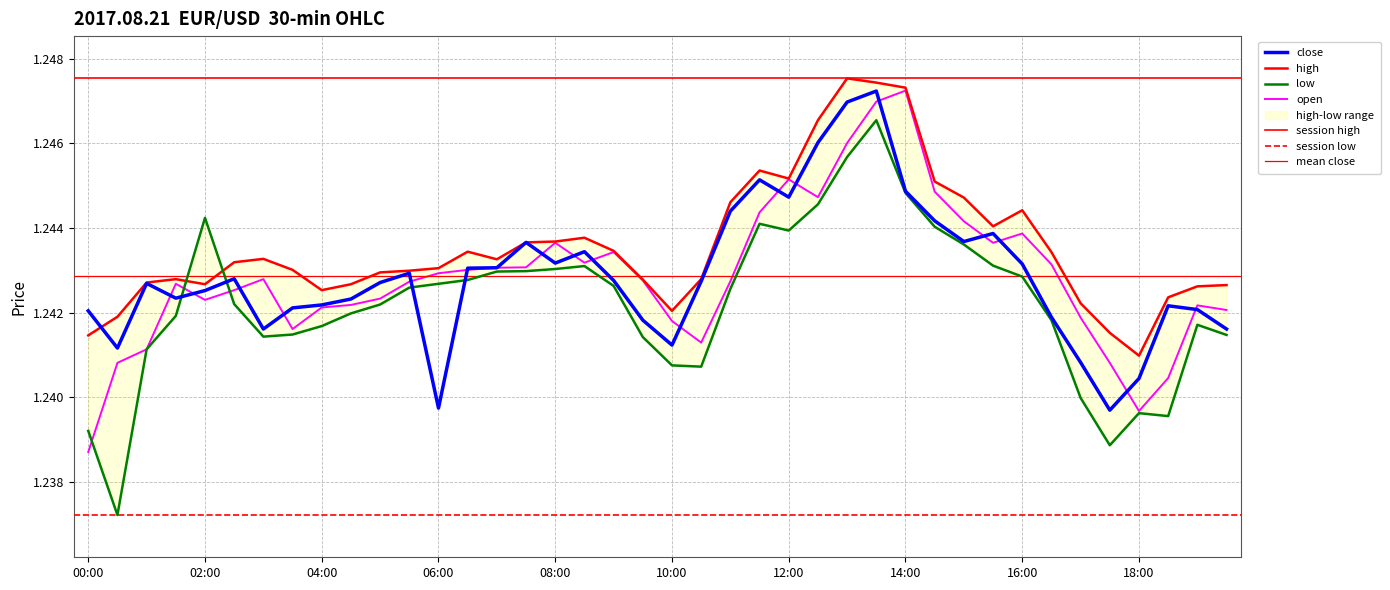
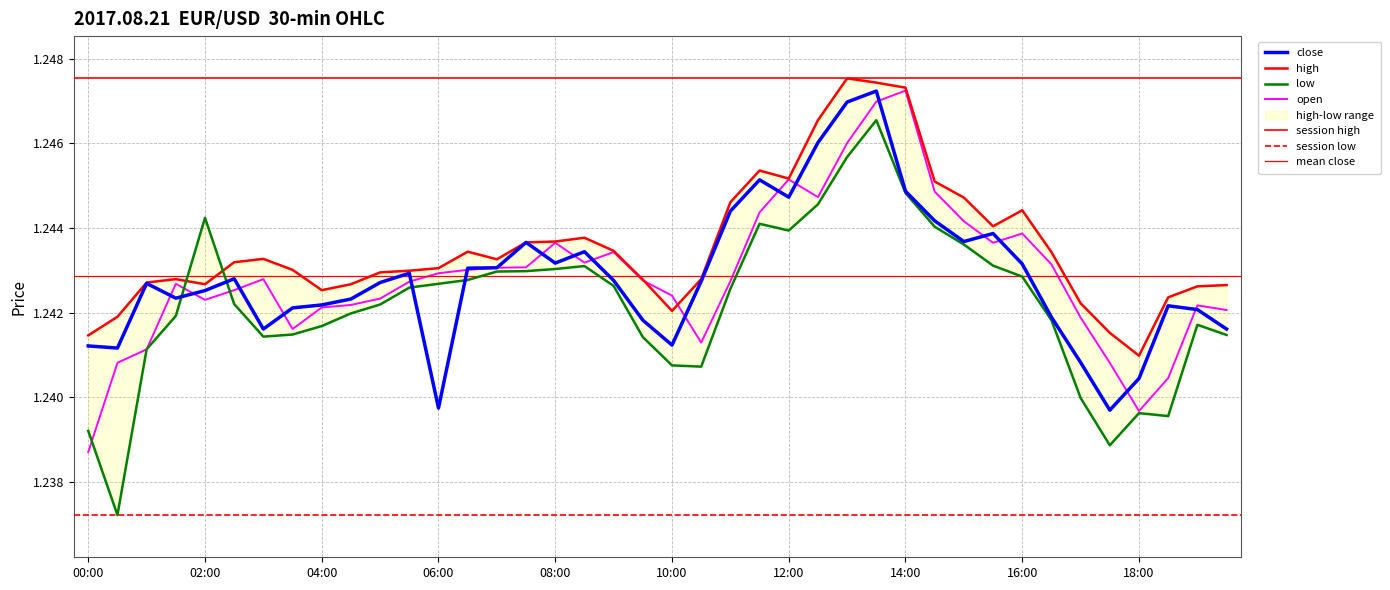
close, 00:00: 1.2420 -> 1.2412
open, 10:00: 1.2418 -> 1.2424
